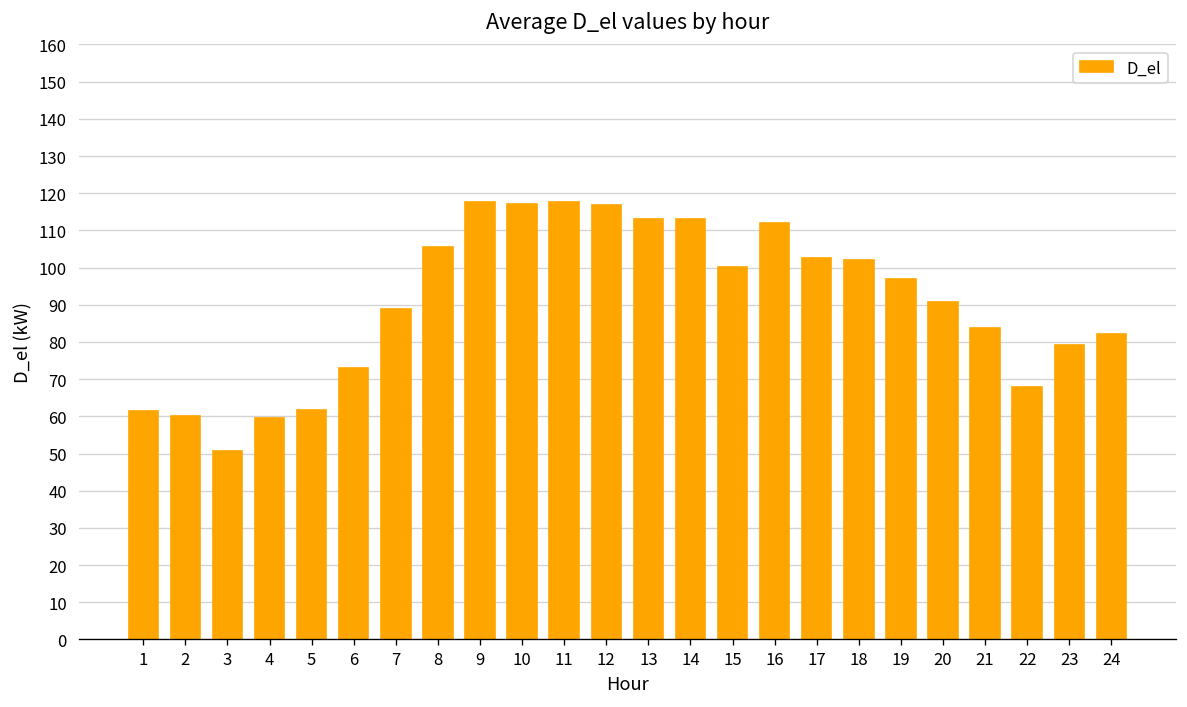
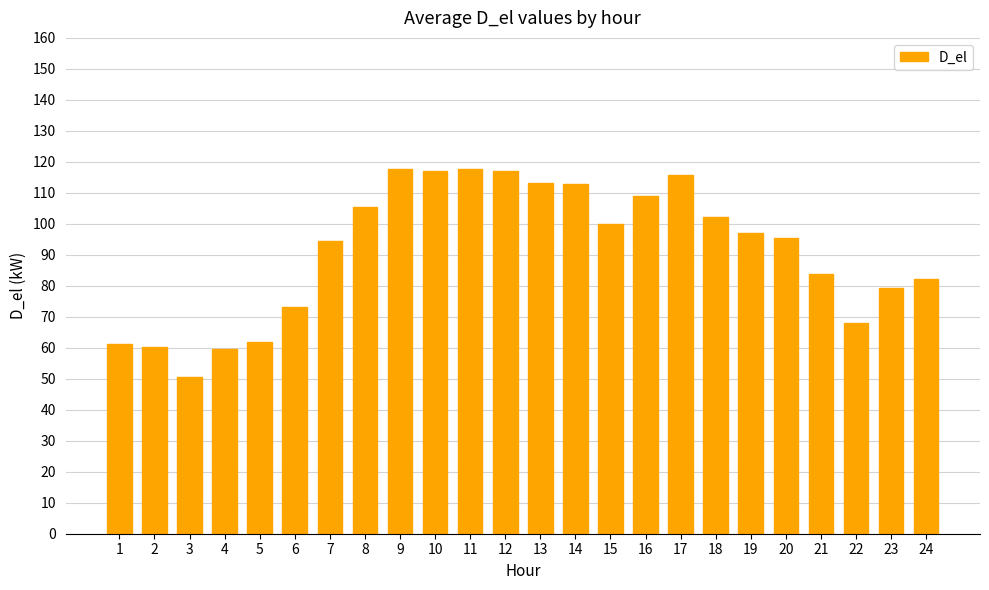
7: 89 -> 95
16: 112 -> 109
17: 103 -> 116
20: 91 -> 95
